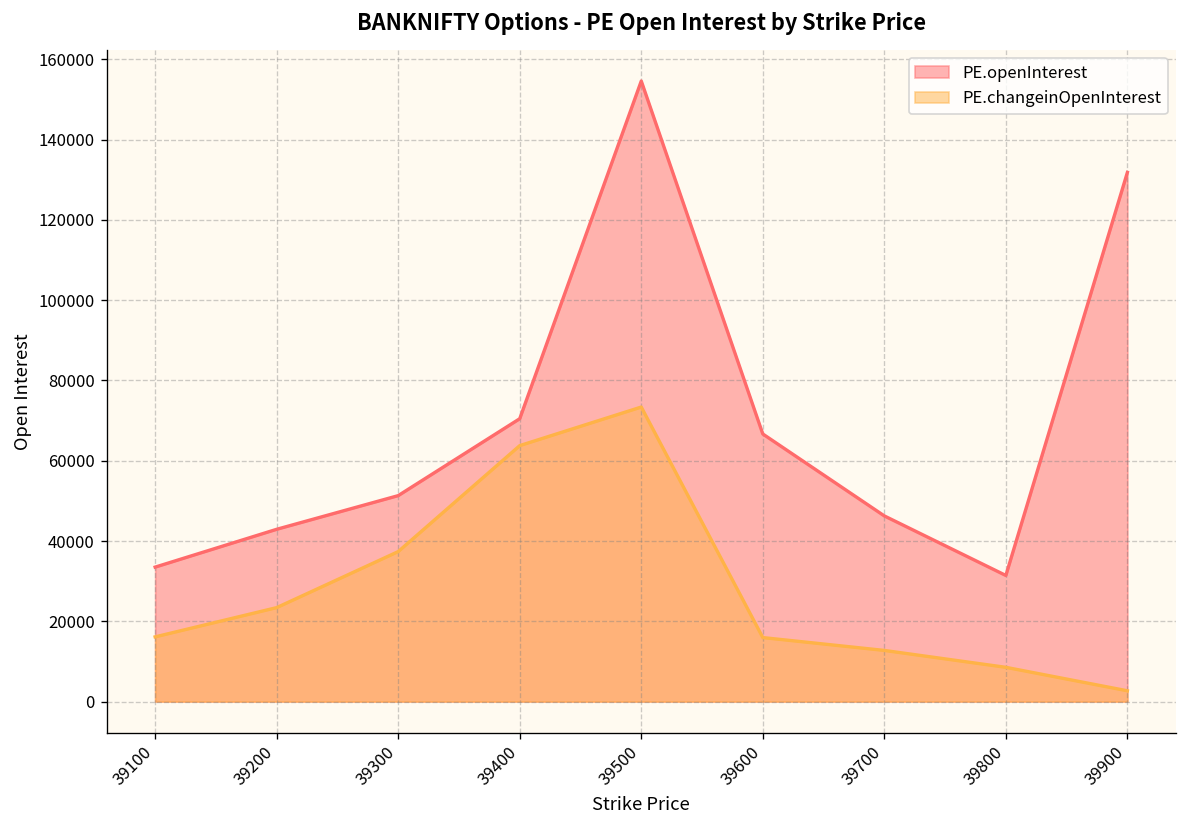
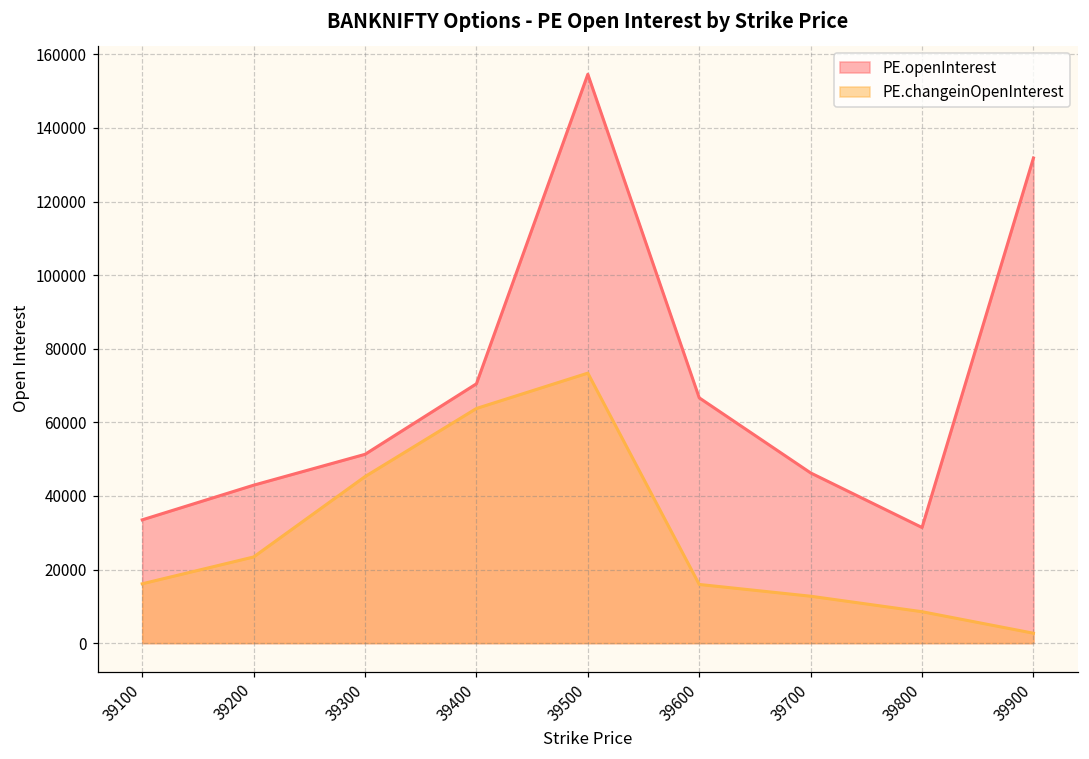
PE.changeinOpenInterest, 39300: 37000 -> 45000
